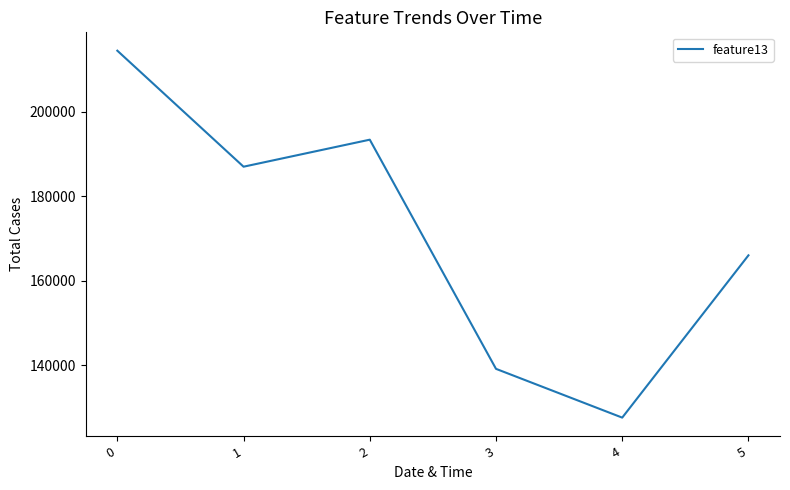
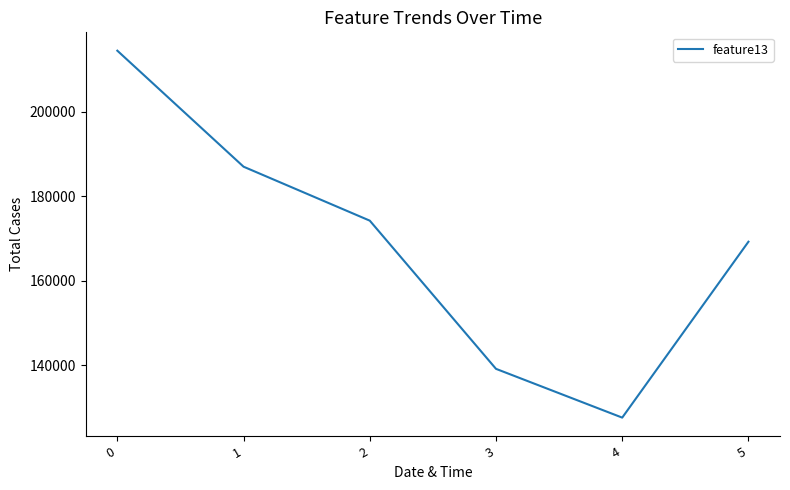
2: 193000 -> 174000
5: 166000 -> 169000
